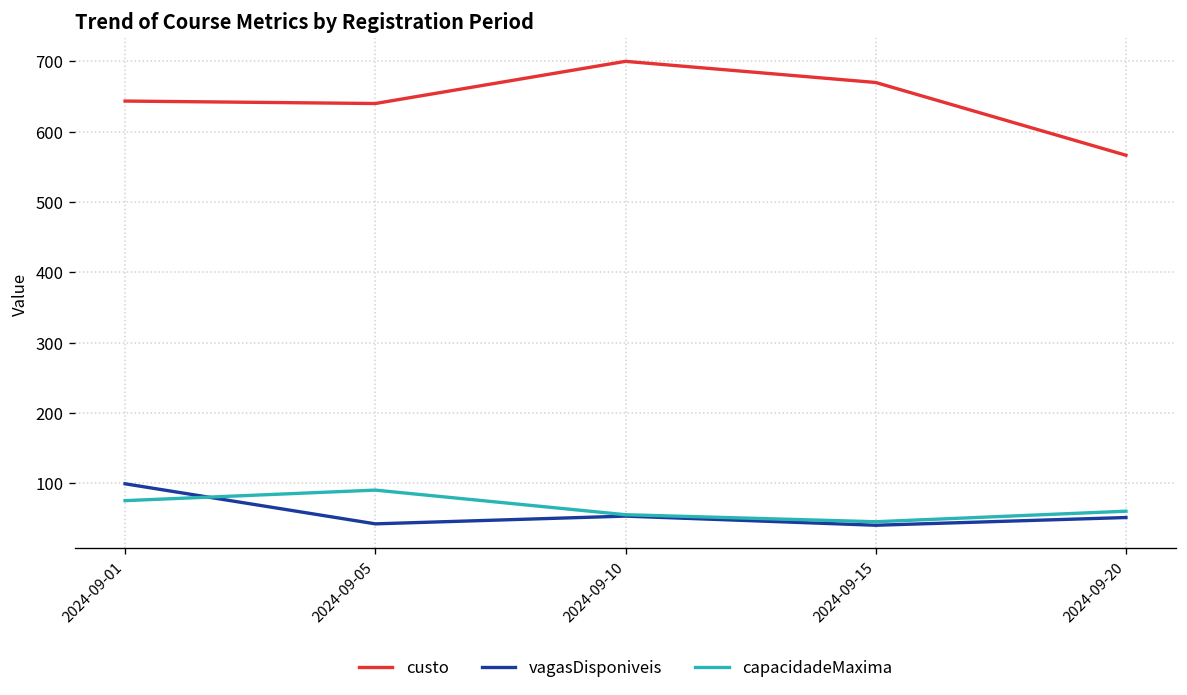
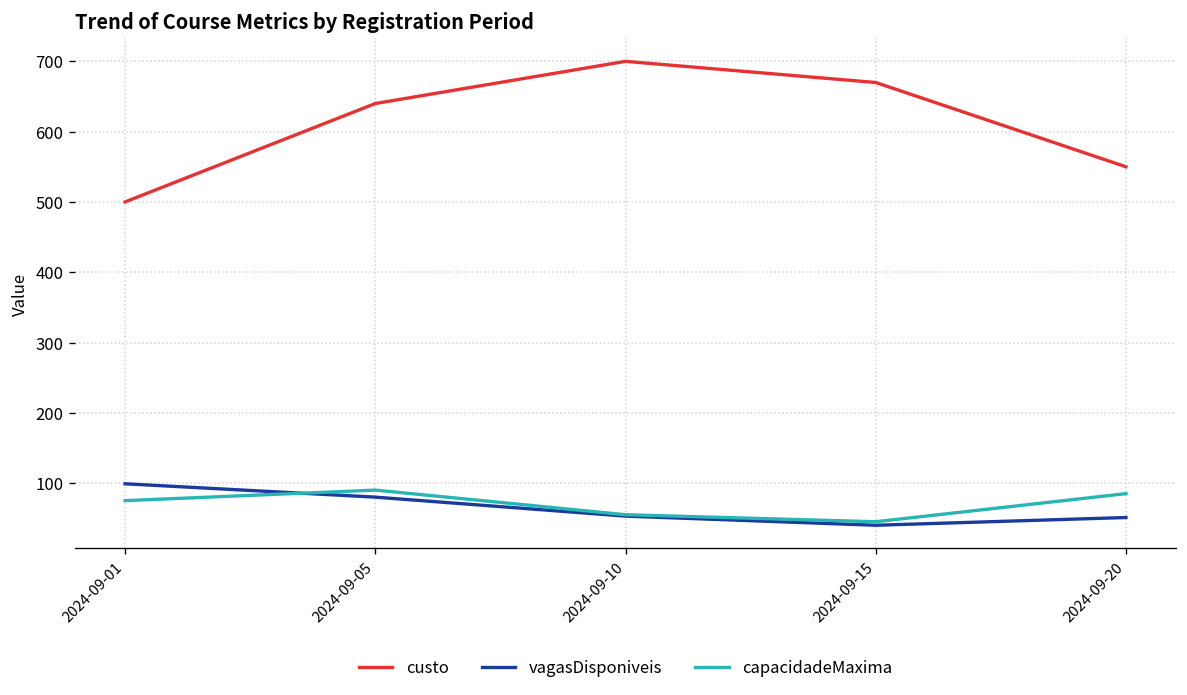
custo, 2024-09-01: 640 -> 500
vagasDisponiveis, 2024-09-05: 40 -> 80
custo, 2024-09-20: 570 -> 550
capacidadeMaxima, 2024-09-20: 60 -> 90
